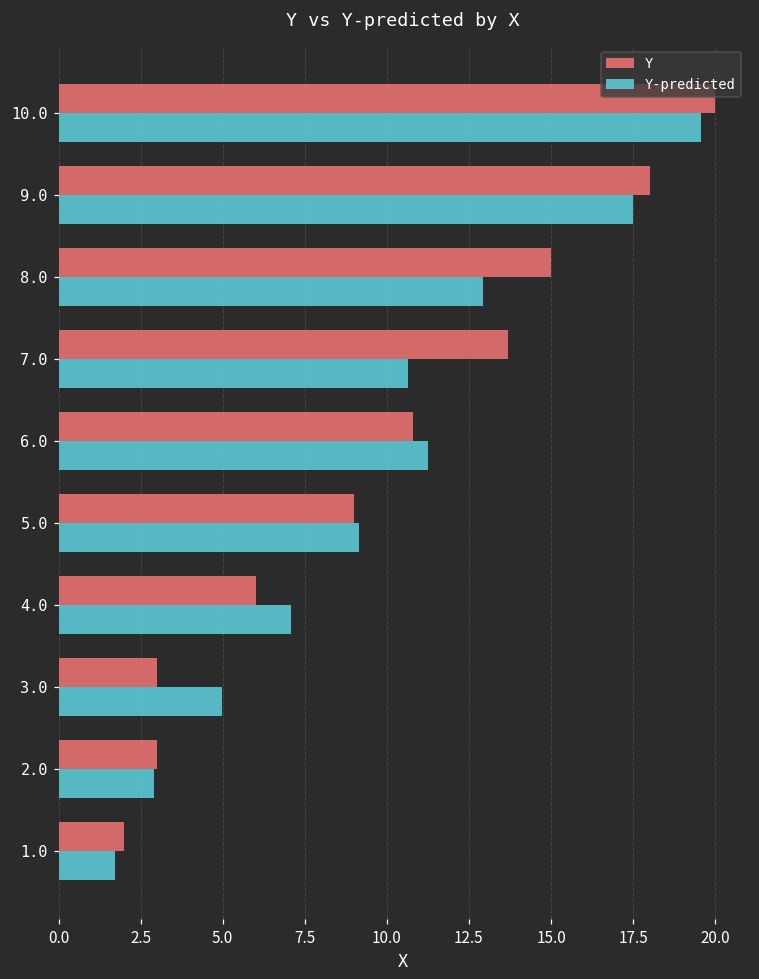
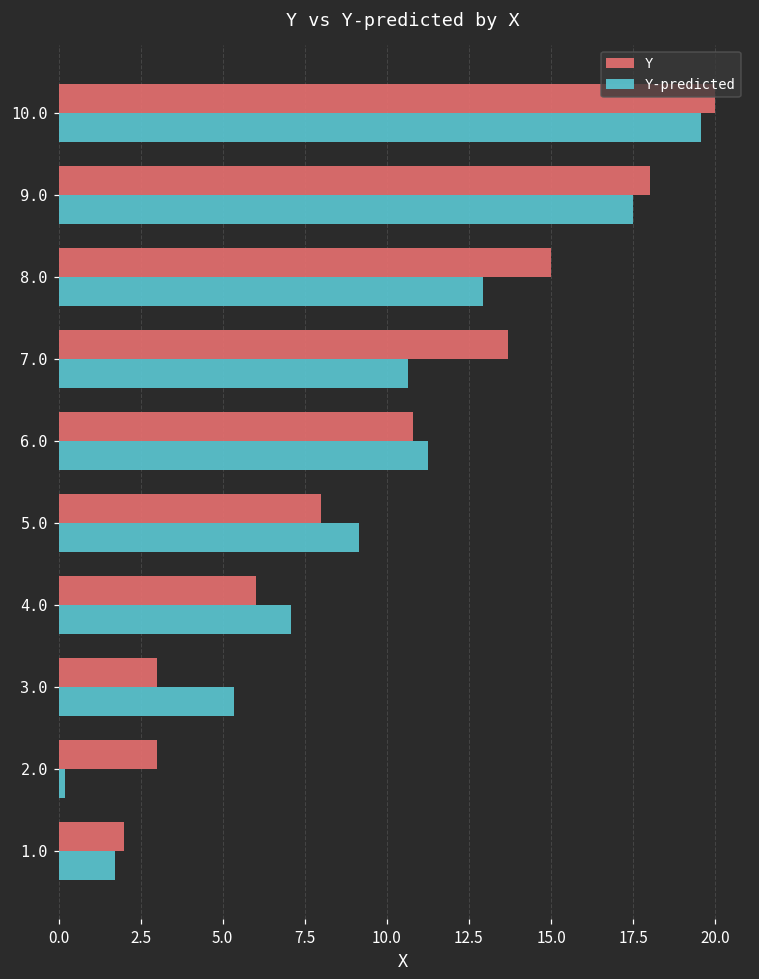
Y, 5.0: 9 -> 8
Y-predicted, 3.0: 5.0 -> 5.3
Y-predicted, 2.0: 2.9 -> 0.2
